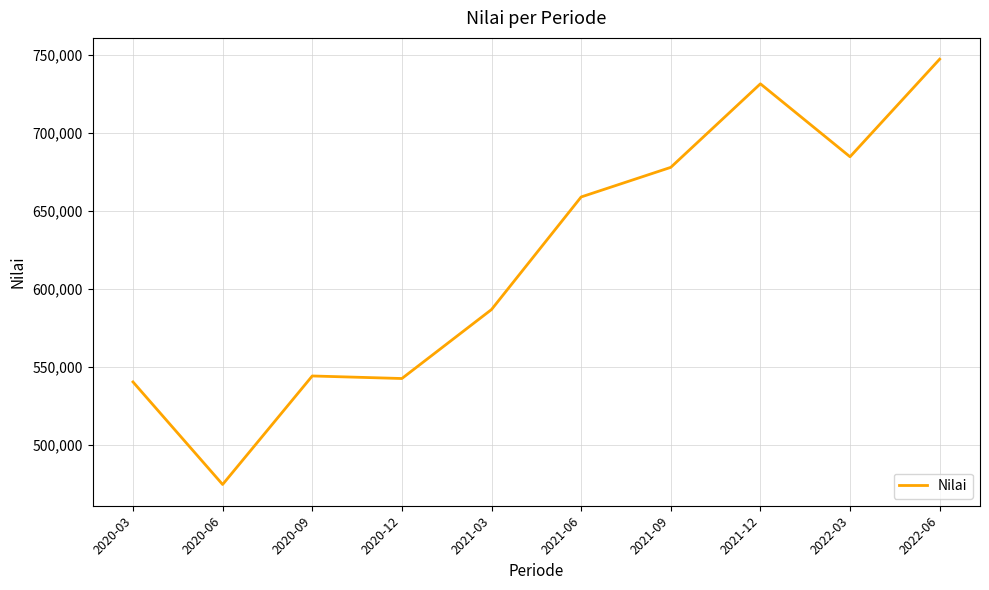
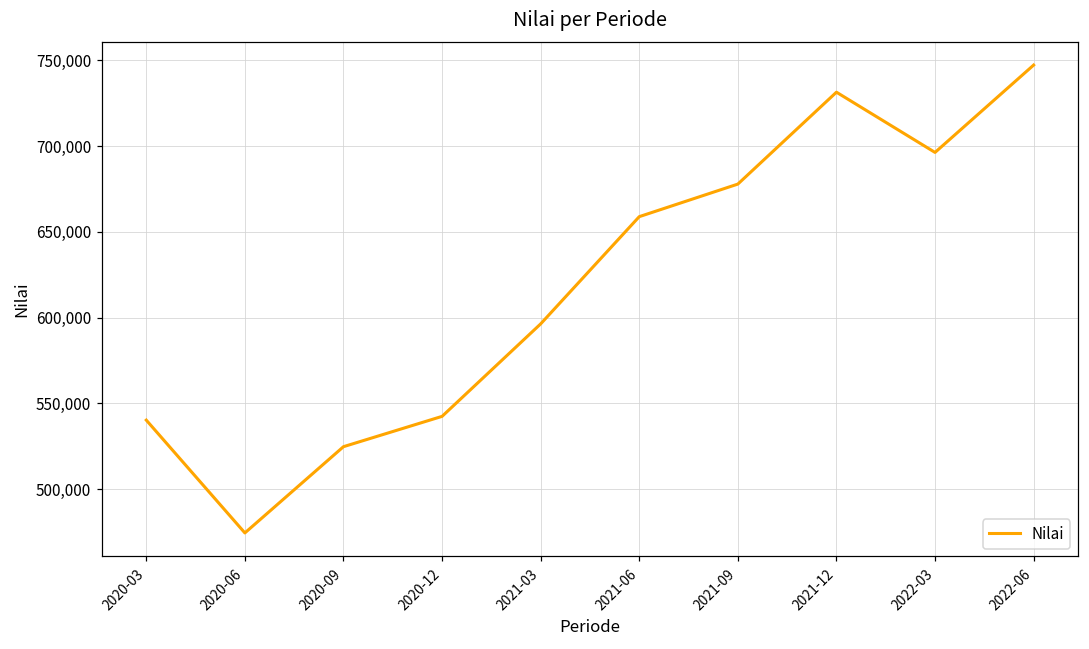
2020-09: 544,000 -> 525,000
2021-03: 587,000 -> 596,000
2022-03: 685,000 -> 696,000
